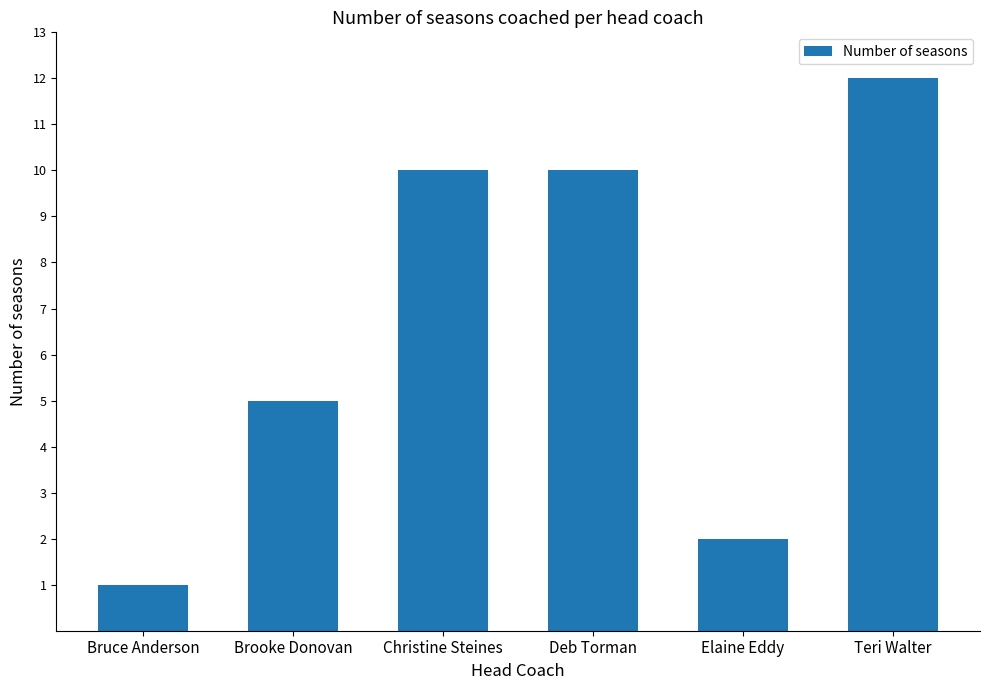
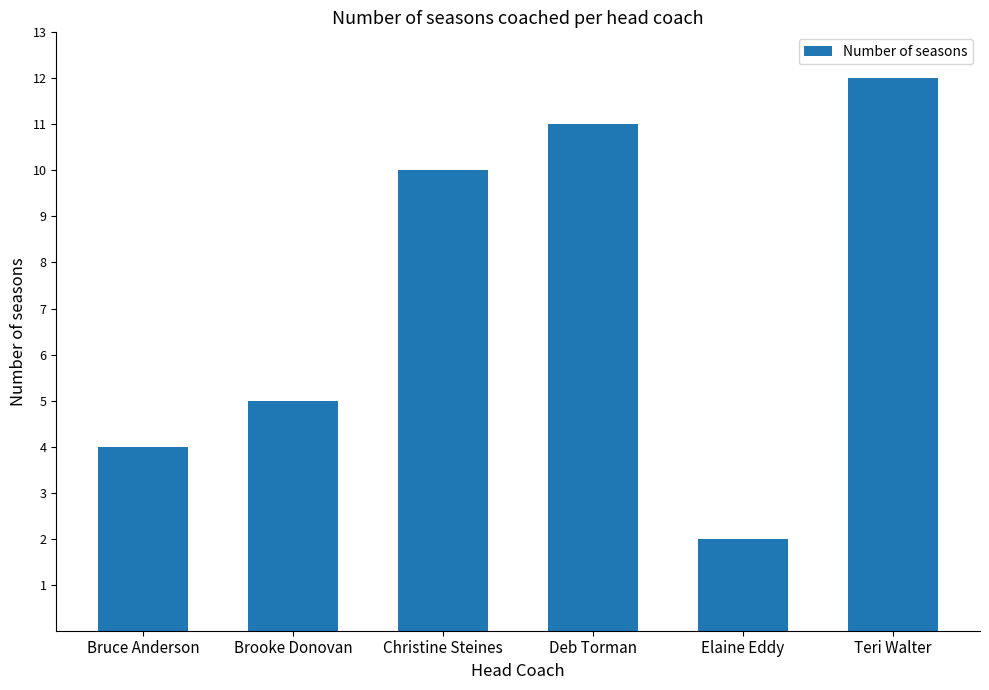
Bruce Anderson: 1 -> 4
Deb Torman: 10 -> 11
